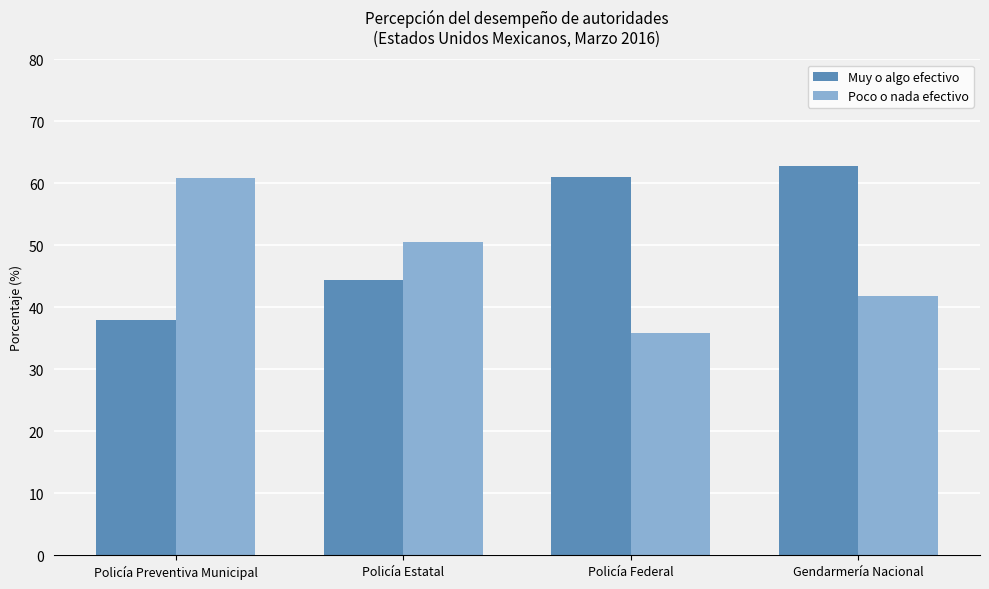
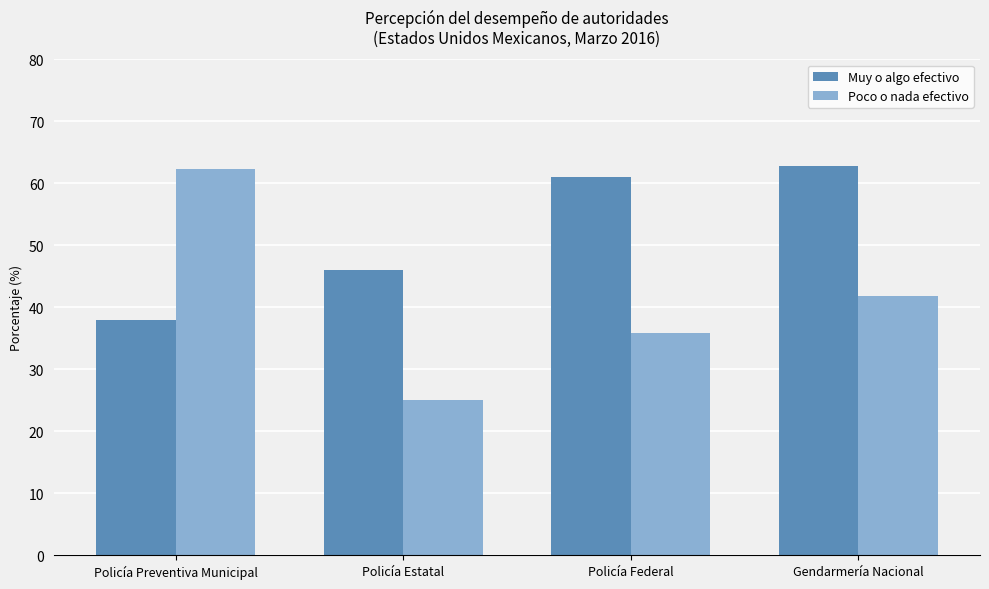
Poco o nada efectivo, Policía Preventiva Municipal: 61 -> 62
Muy o algo efectivo, Policía Estatal: 44 -> 46
Poco o nada efectivo, Policía Estatal: 51 -> 25
